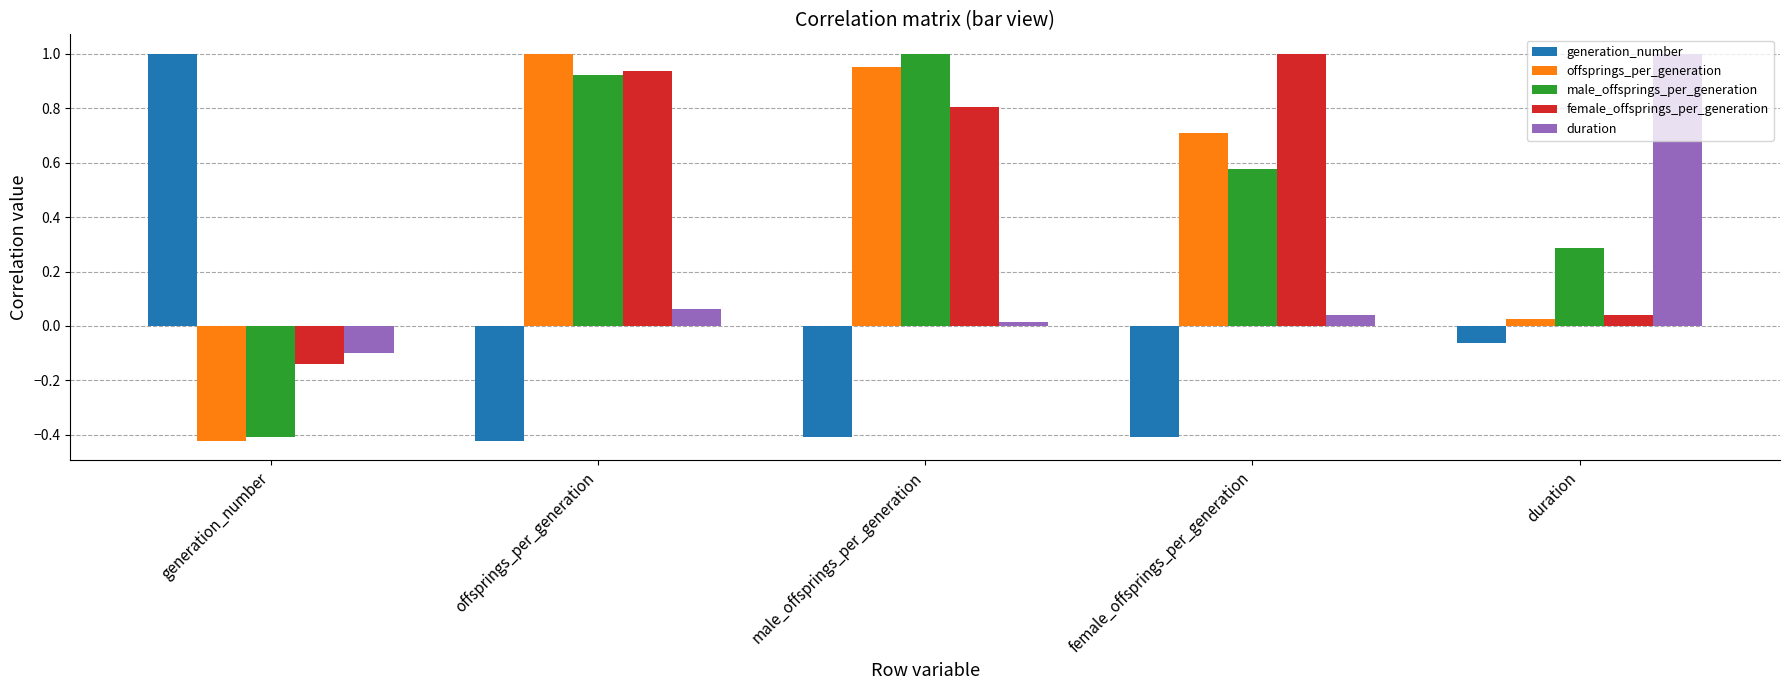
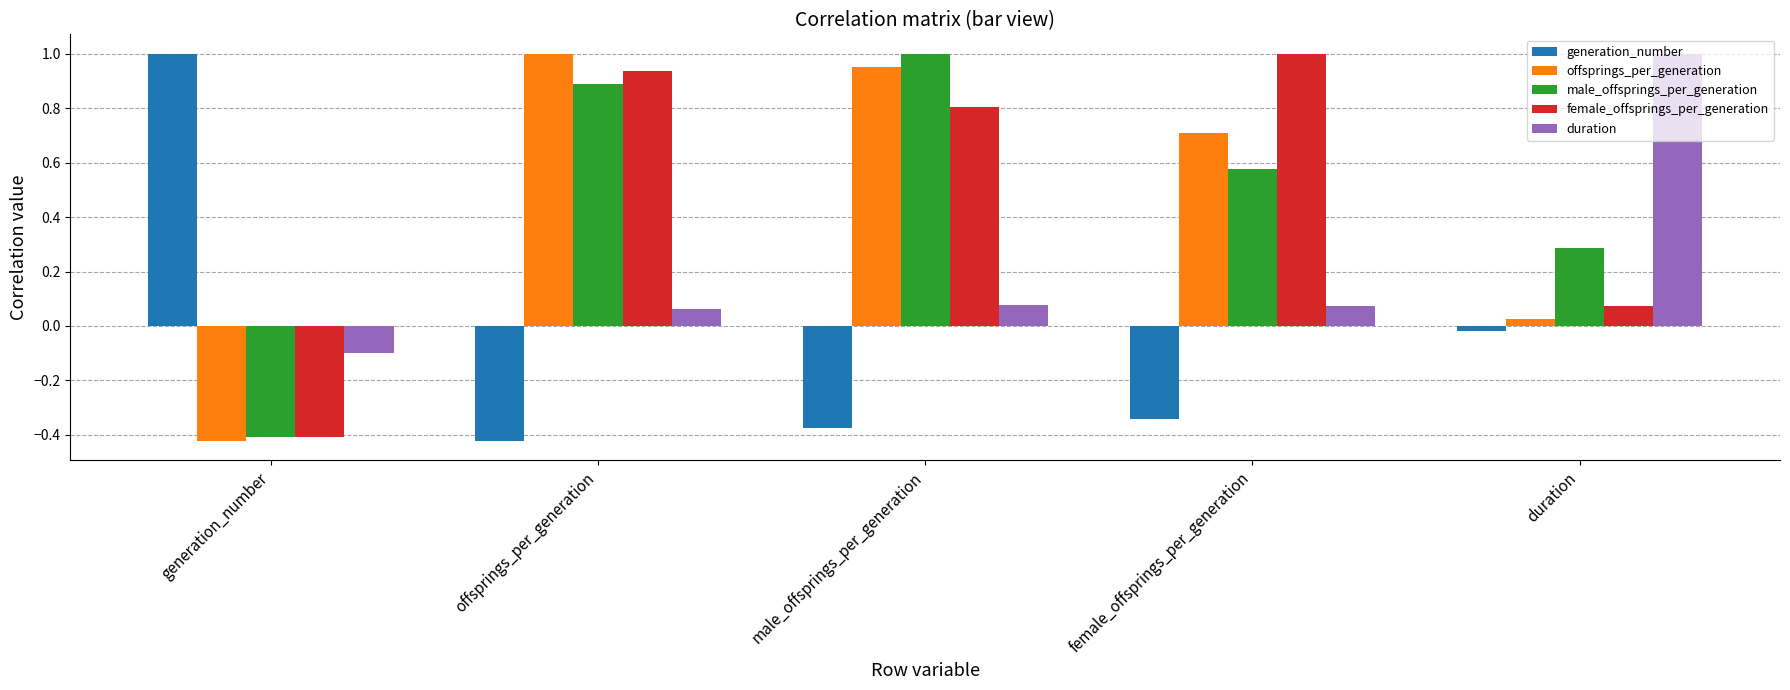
female_offsprings_per_generation, generation_number: -0.14 -> -0.41
male_offsprings_per_generation, offsprings_per_generation: 0.92 -> 0.89
generation_number, male_offsprings_per_generation: -0.41 -> -0.37
duration, male_offsprings_per_generation: 0.01 -> 0.08
generation_number, female_offsprings_per_generation: -0.41 -> -0.34
duration, female_offsprings_per_generation: 0.04 -> 0.07
generation_number, duration: -0.06 -> -0.02
female_offsprings_per_generation, duration: 0.04 -> 0.07
